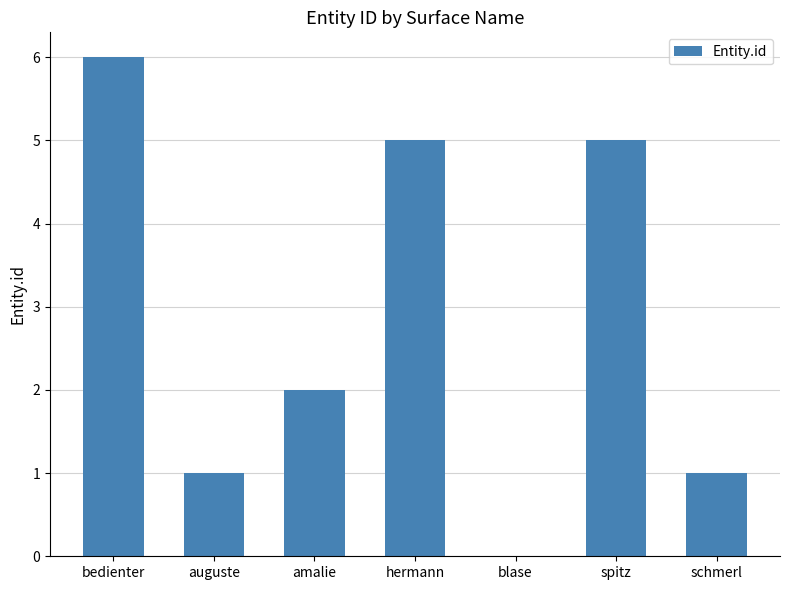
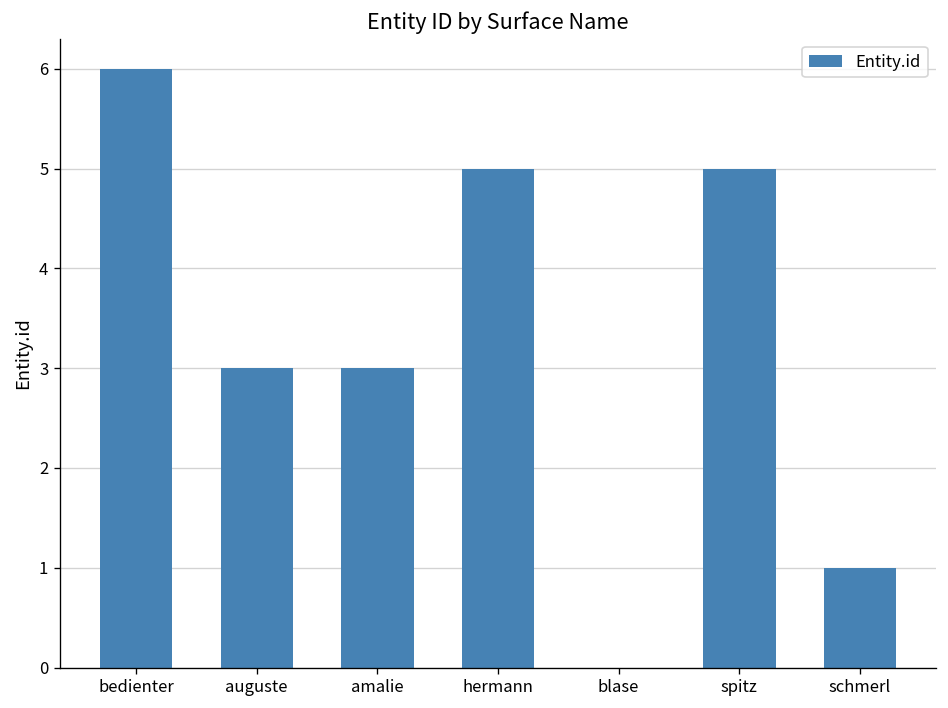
auguste: 1 -> 3
amalie: 2 -> 3
